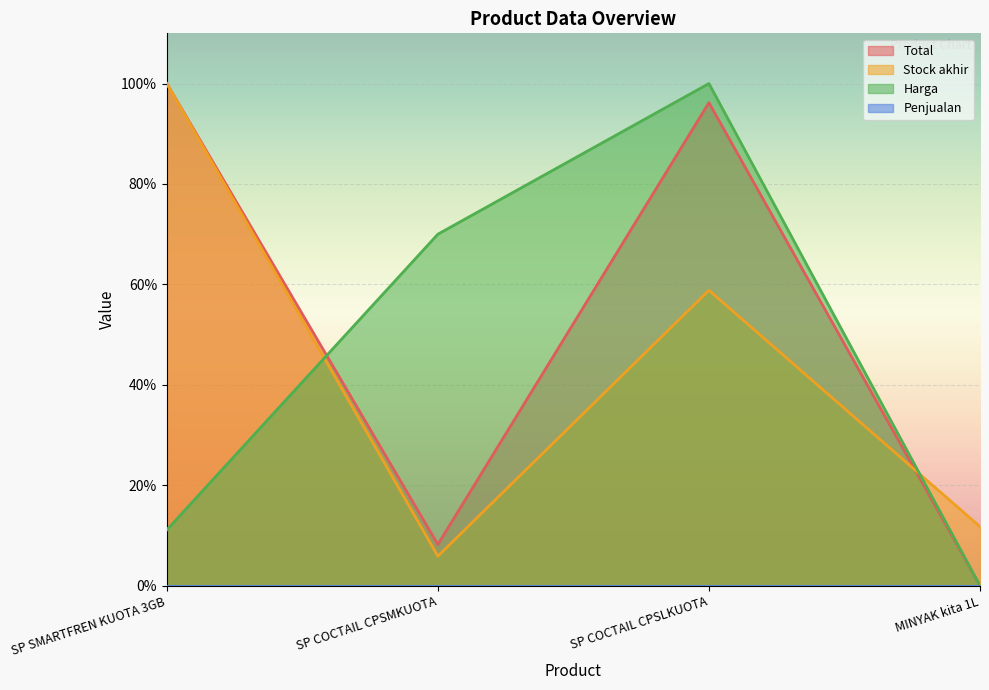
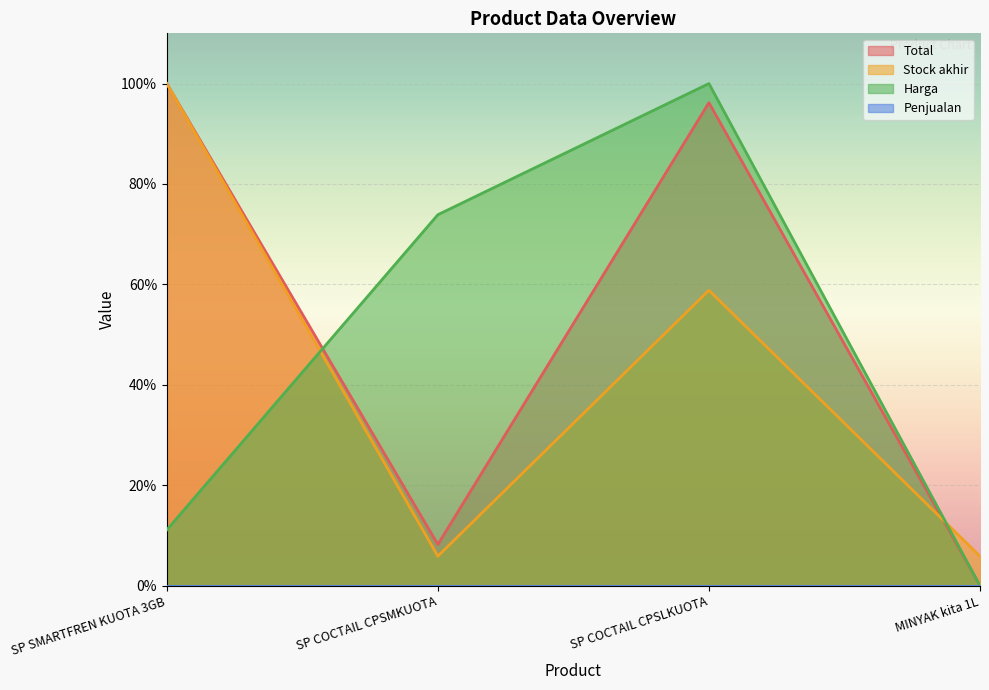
Harga, SP COCTAIL CPSMKUOTA: 70% -> 74%
Stock akhir, MINYAK kita 1L: 12% -> 6%
